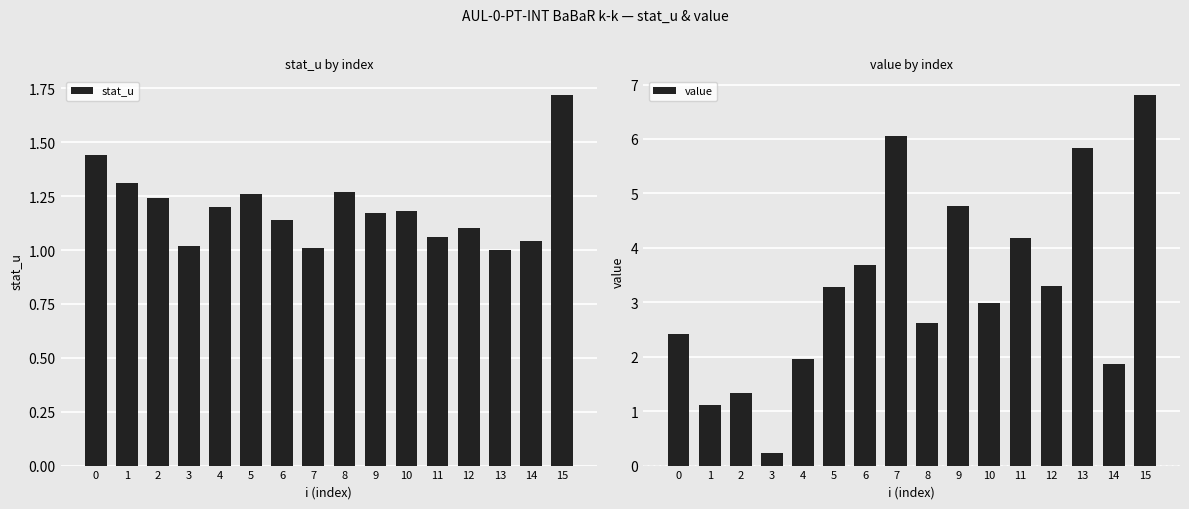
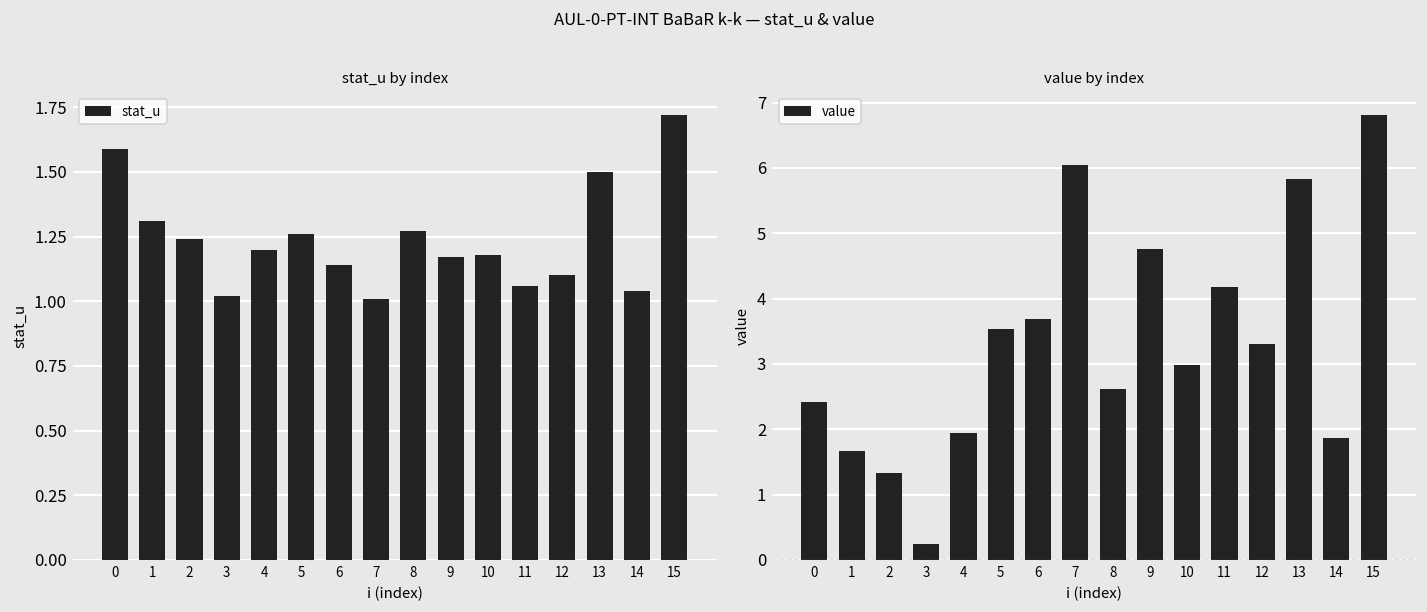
stat_u by index, 0: 1.44 -> 1.59
stat_u by index, 13: 1.0 -> 1.5
value by index, 1: 1.1 -> 1.7
value by index, 5: 3.3 -> 3.5
